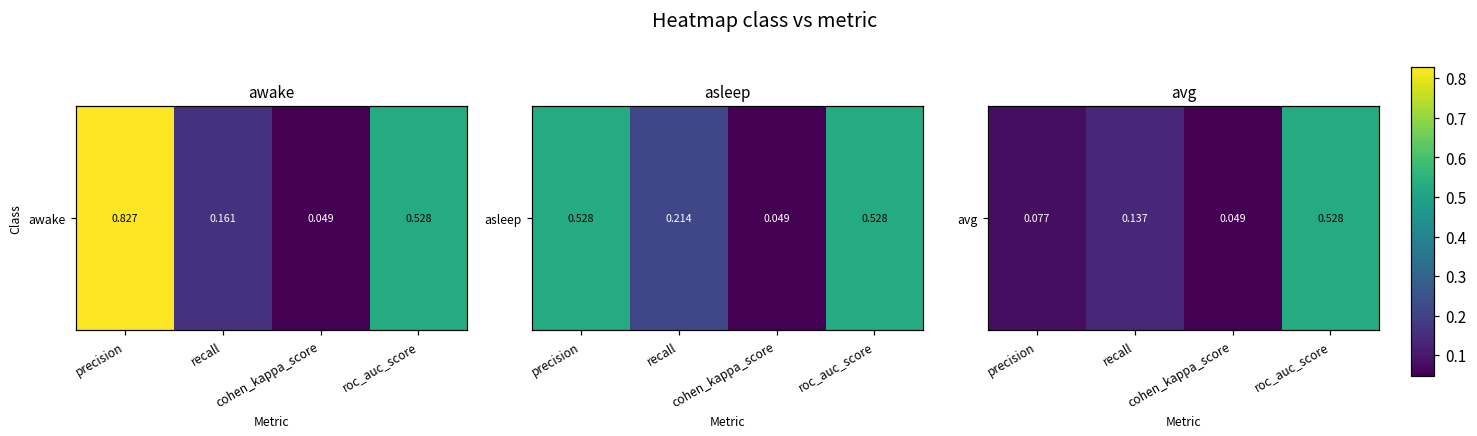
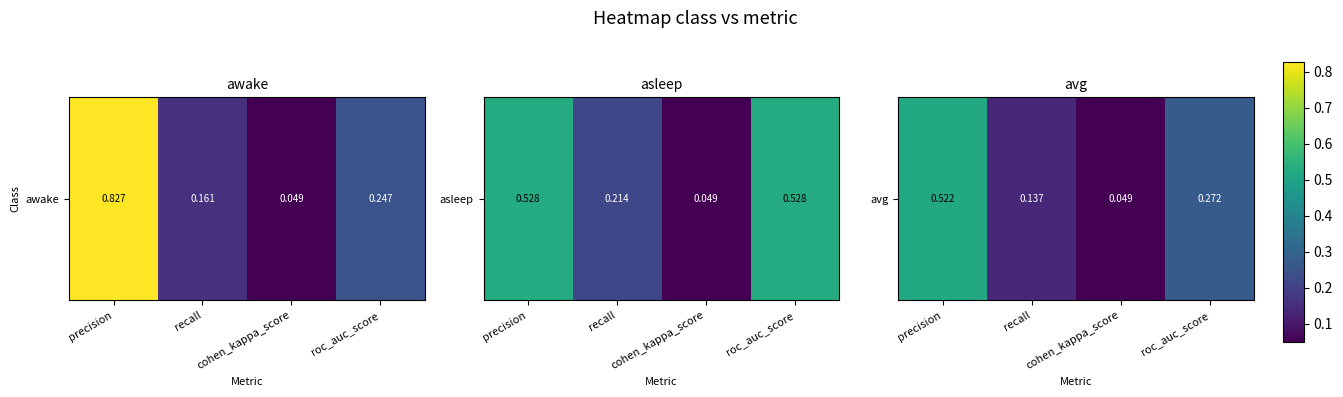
awake, awake, roc_auc_score: 0.528 -> 0.247
avg, avg, precision: 0.077 -> 0.522
avg, avg, roc_auc_score: 0.528 -> 0.272
